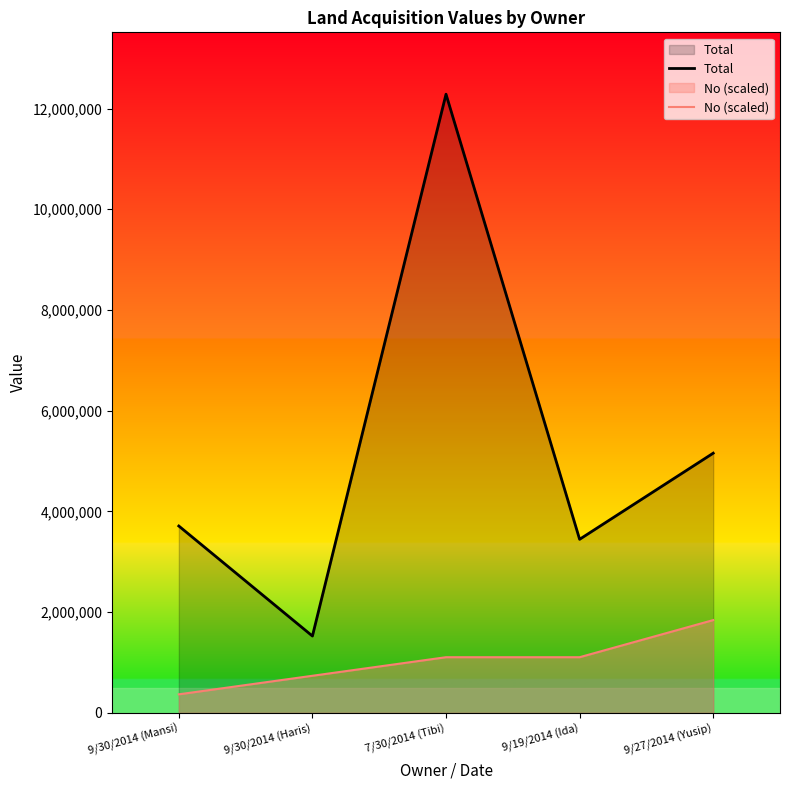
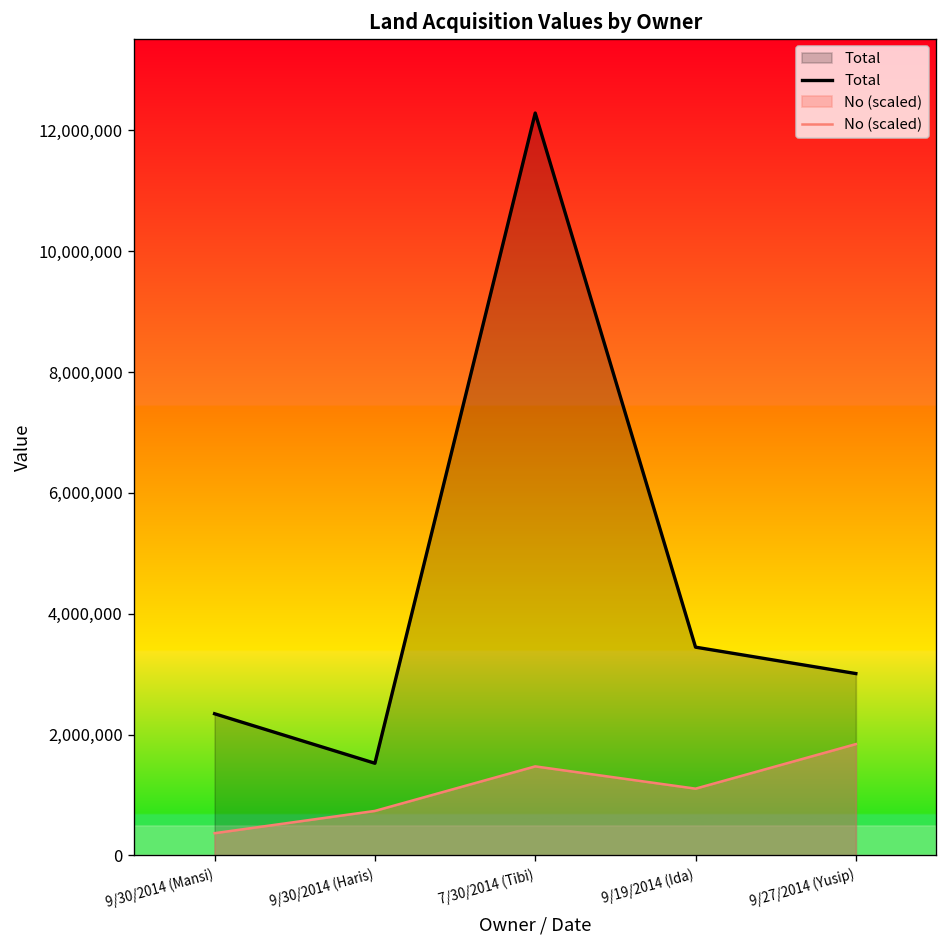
Total, 9/30/2014 (Mansi): 3,700,000 -> 2,300,000
No (scaled), 7/30/2014 (Tibi): 1,100,000 -> 1,500,000
Total, 9/27/2014 (Yusip): 5,200,000 -> 3,000,000
